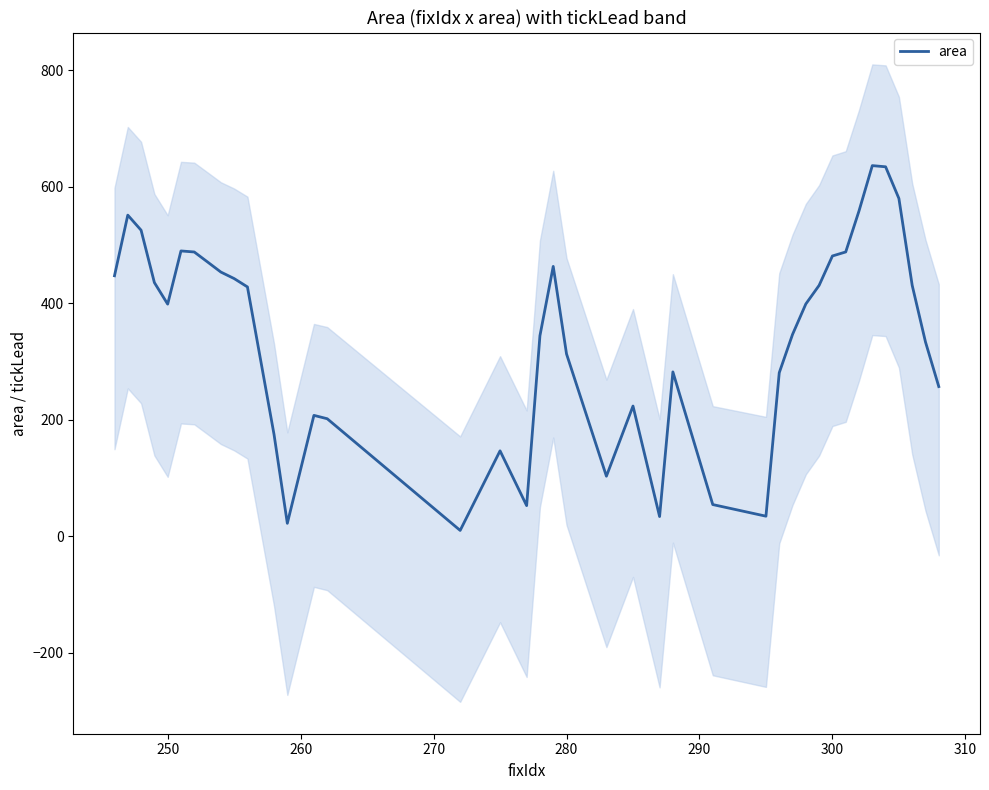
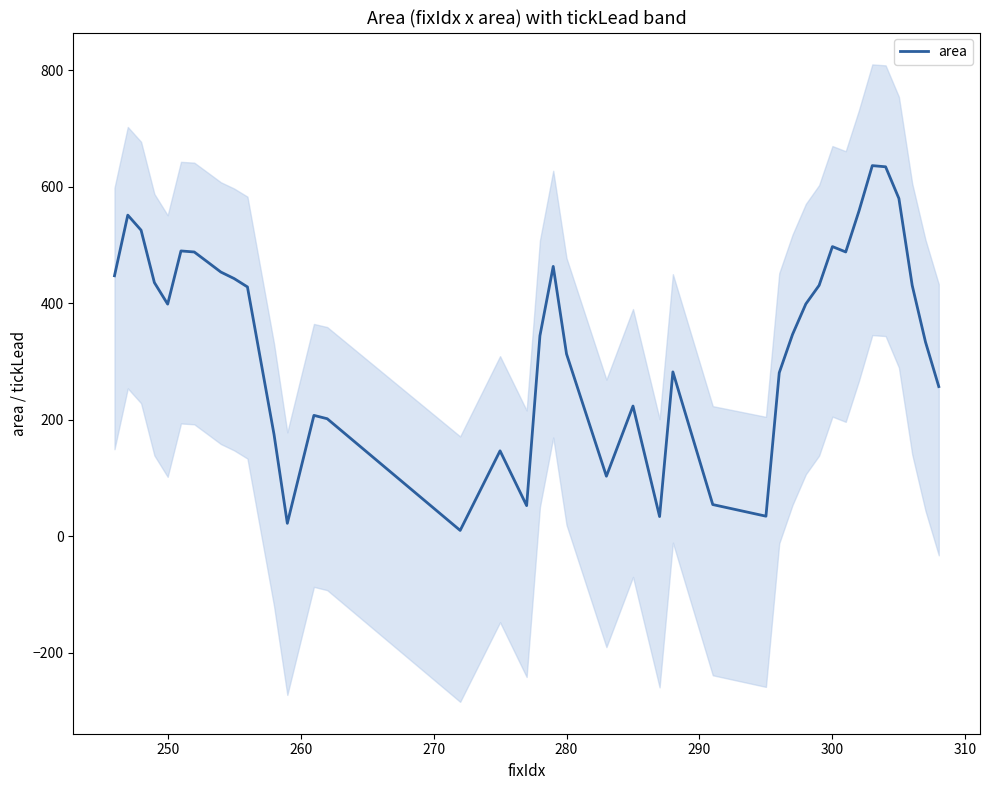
area, 300: 480 -> 500
